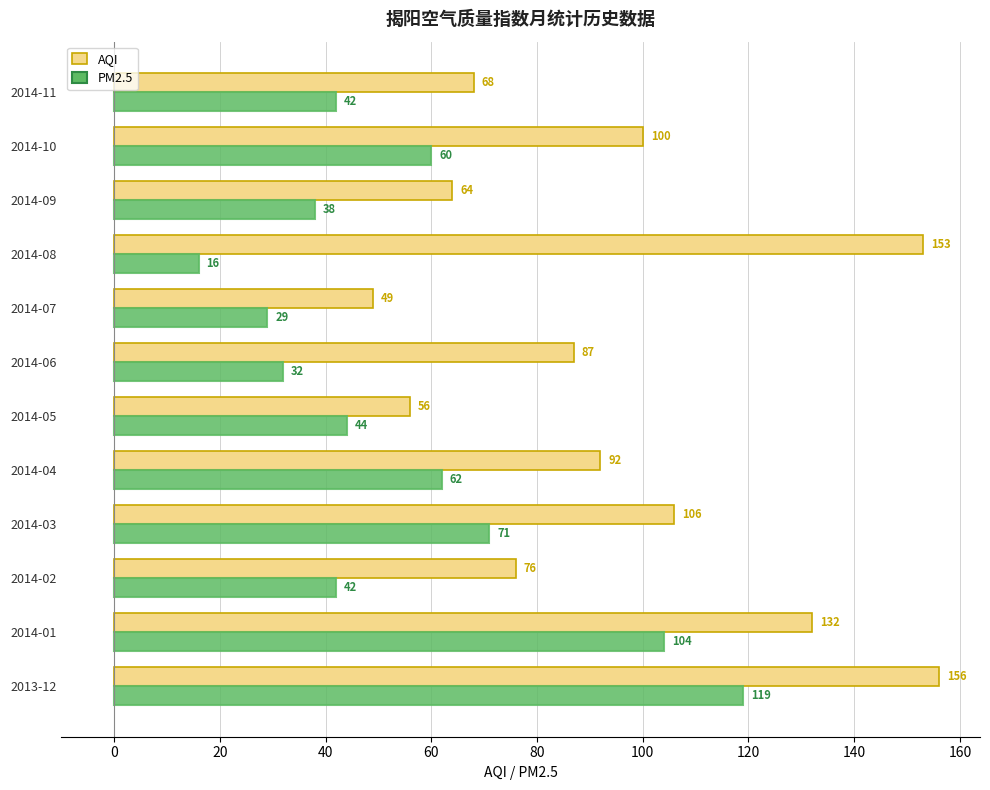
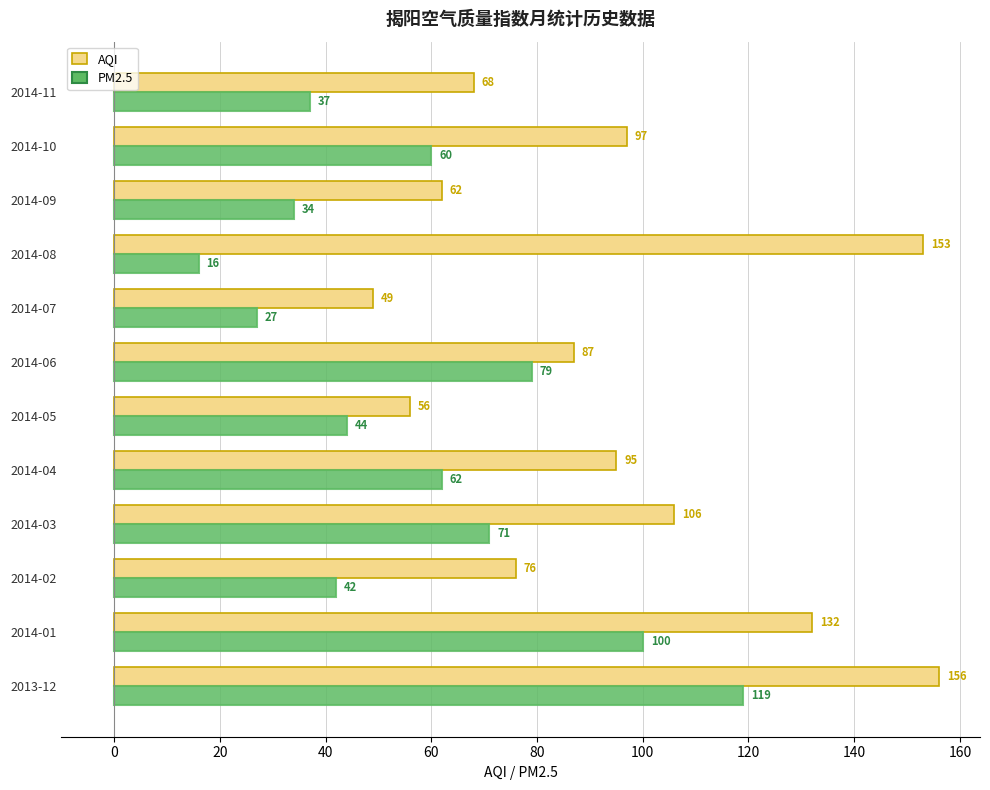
PM2.5, 2014-11: 42 -> 37
AQI, 2014-10: 100 -> 97
AQI, 2014-09: 64 -> 62
PM2.5, 2014-09: 38 -> 34
PM2.5, 2014-07: 29 -> 27
PM2.5, 2014-06: 32 -> 79
AQI, 2014-04: 92 -> 95
PM2.5, 2014-01: 104 -> 100
